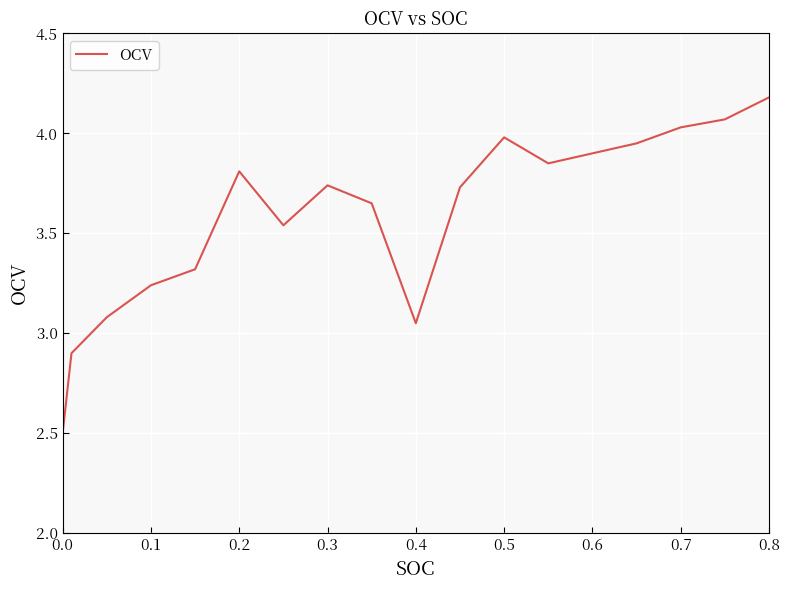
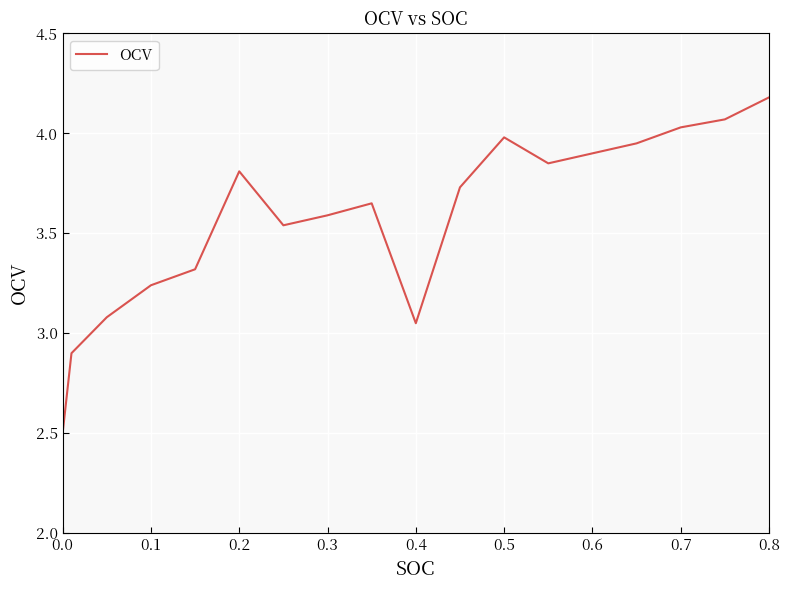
0.3: 3.74 -> 3.59
